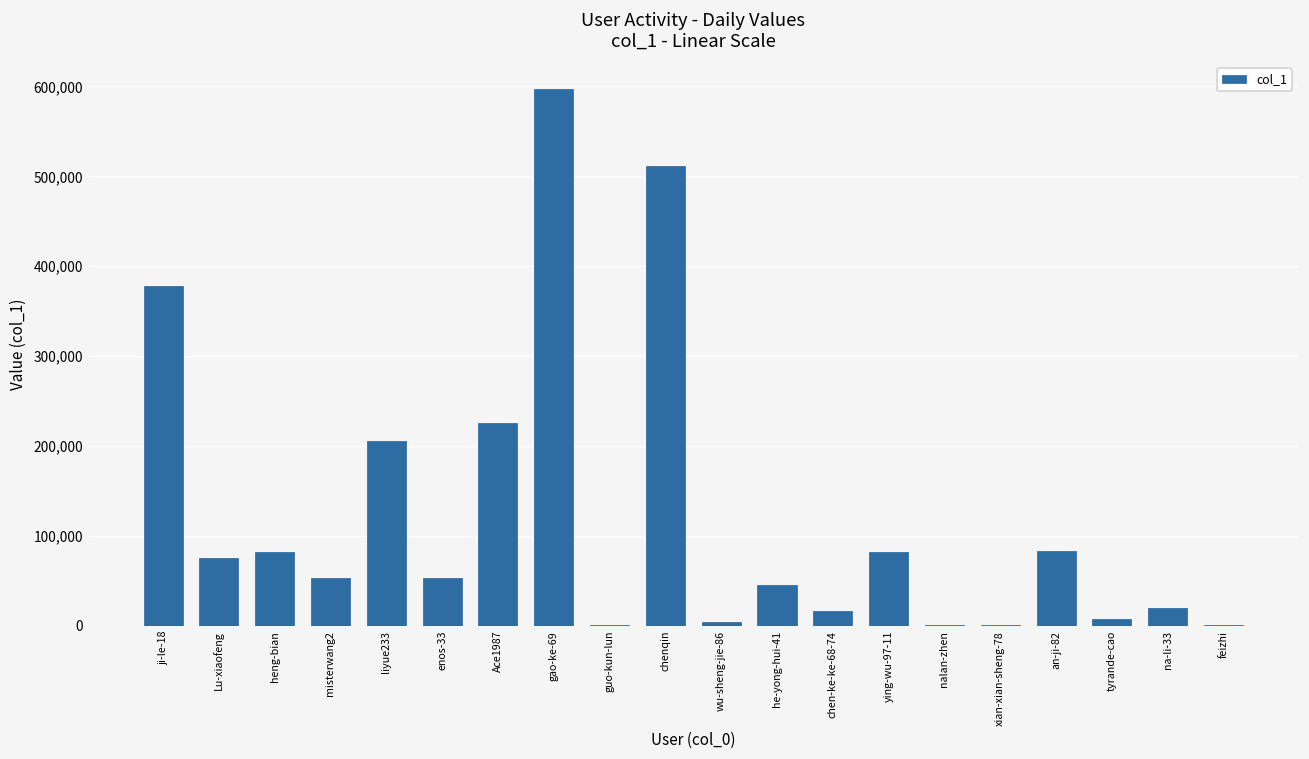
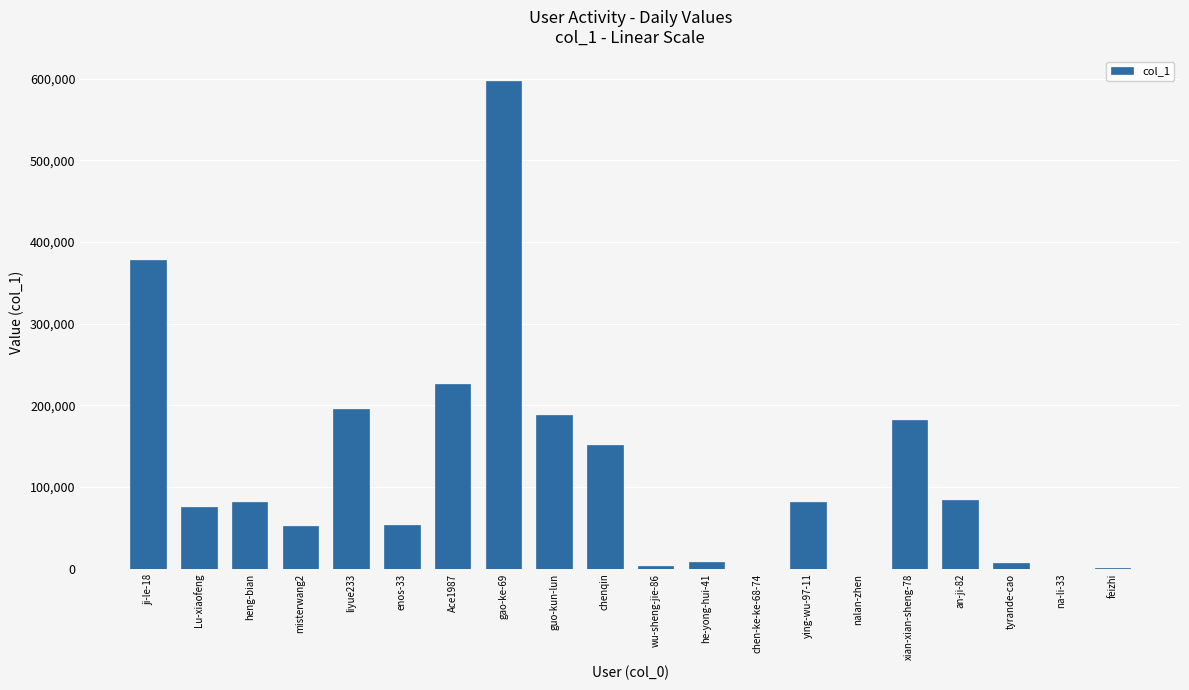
liyue233: 210,000 -> 200,000
guo-kun-lun: 0 -> 190,000
chenqin: 510,000 -> 150,000
he-yong-hui-41: 50,000 -> 10,000
chen-ke-ke-68-74: 20,000 -> 0
xian-xian-sheng-78: 0 -> 180,000
na-li-33: 20,000 -> 0
